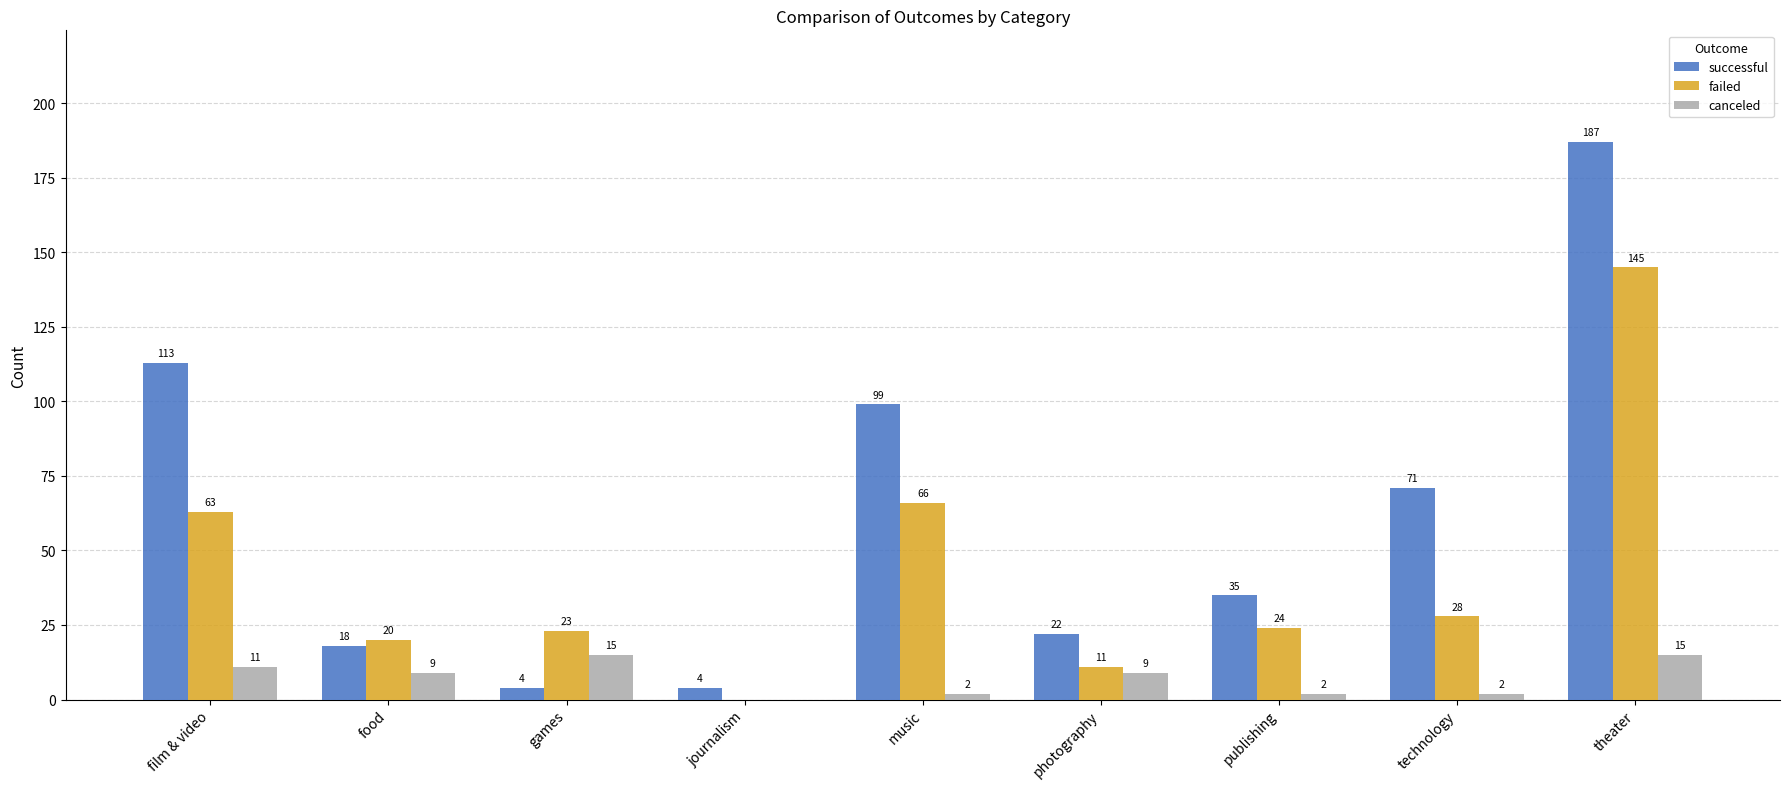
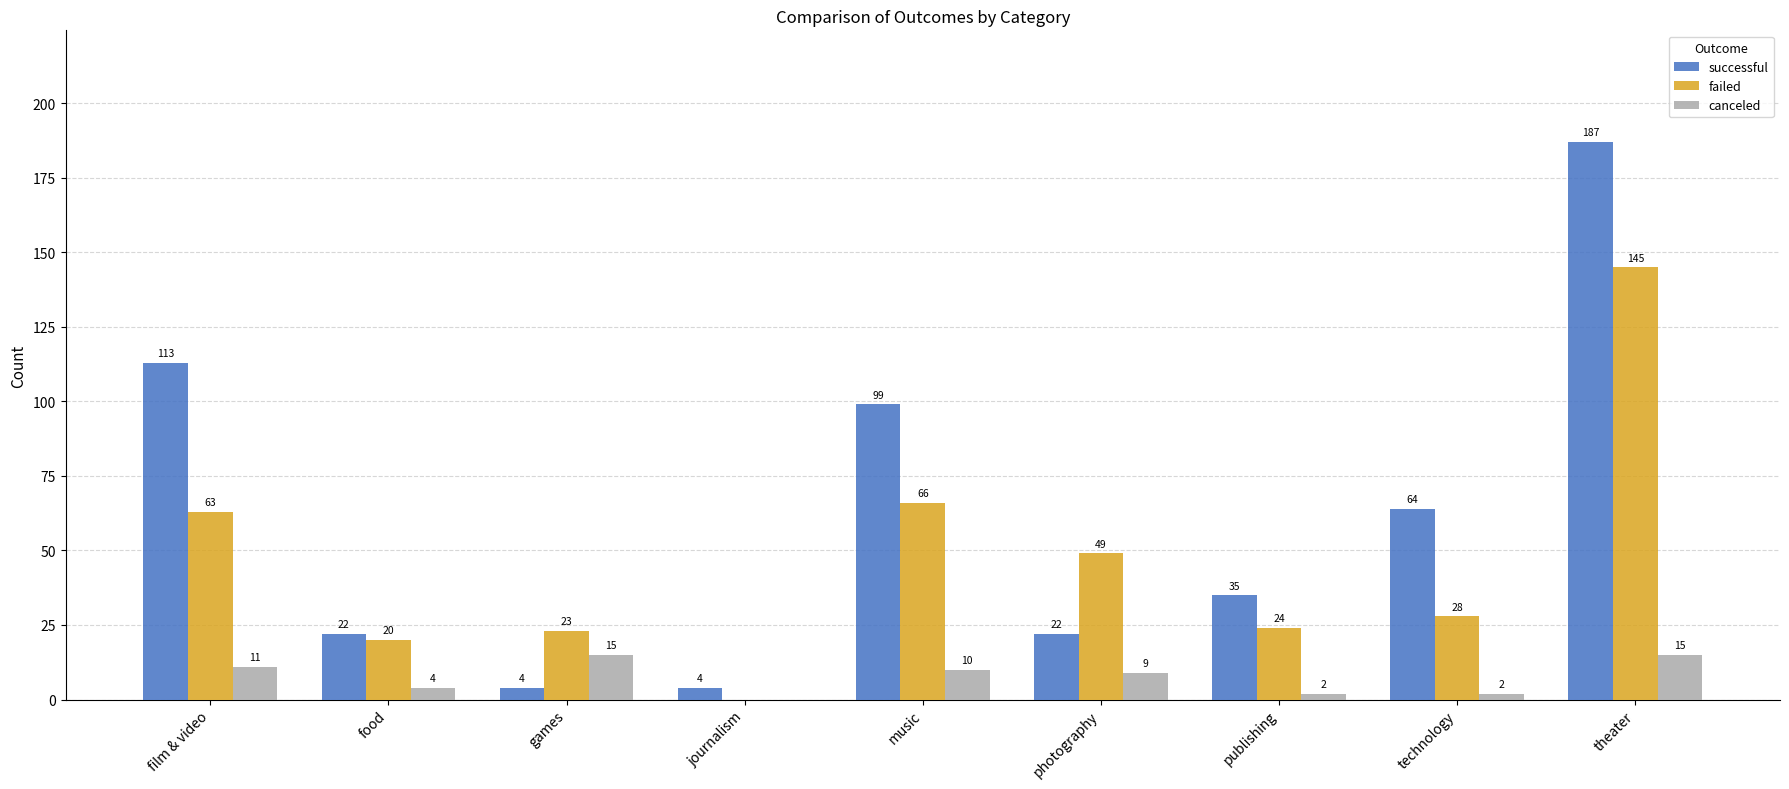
successful, food: 18 -> 22
canceled, food: 9 -> 4
canceled, music: 2 -> 10
failed, photography: 11 -> 49
successful, technology: 71 -> 64
